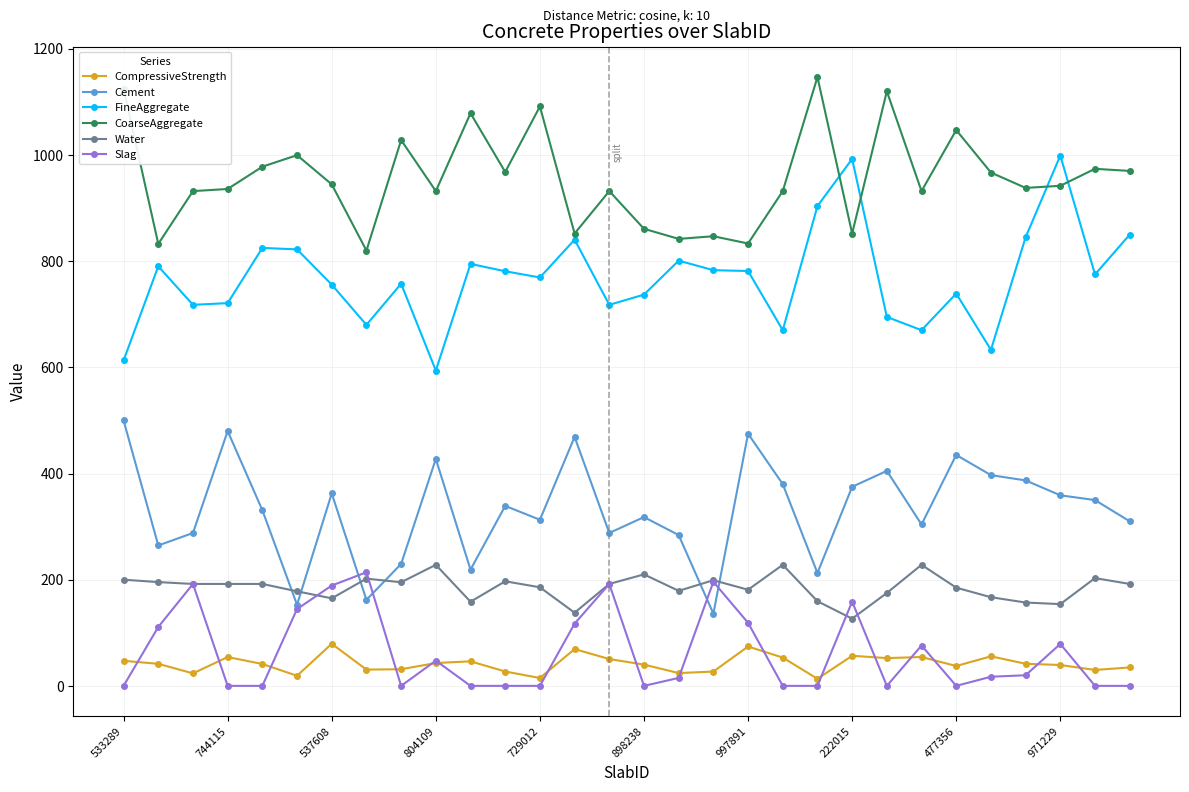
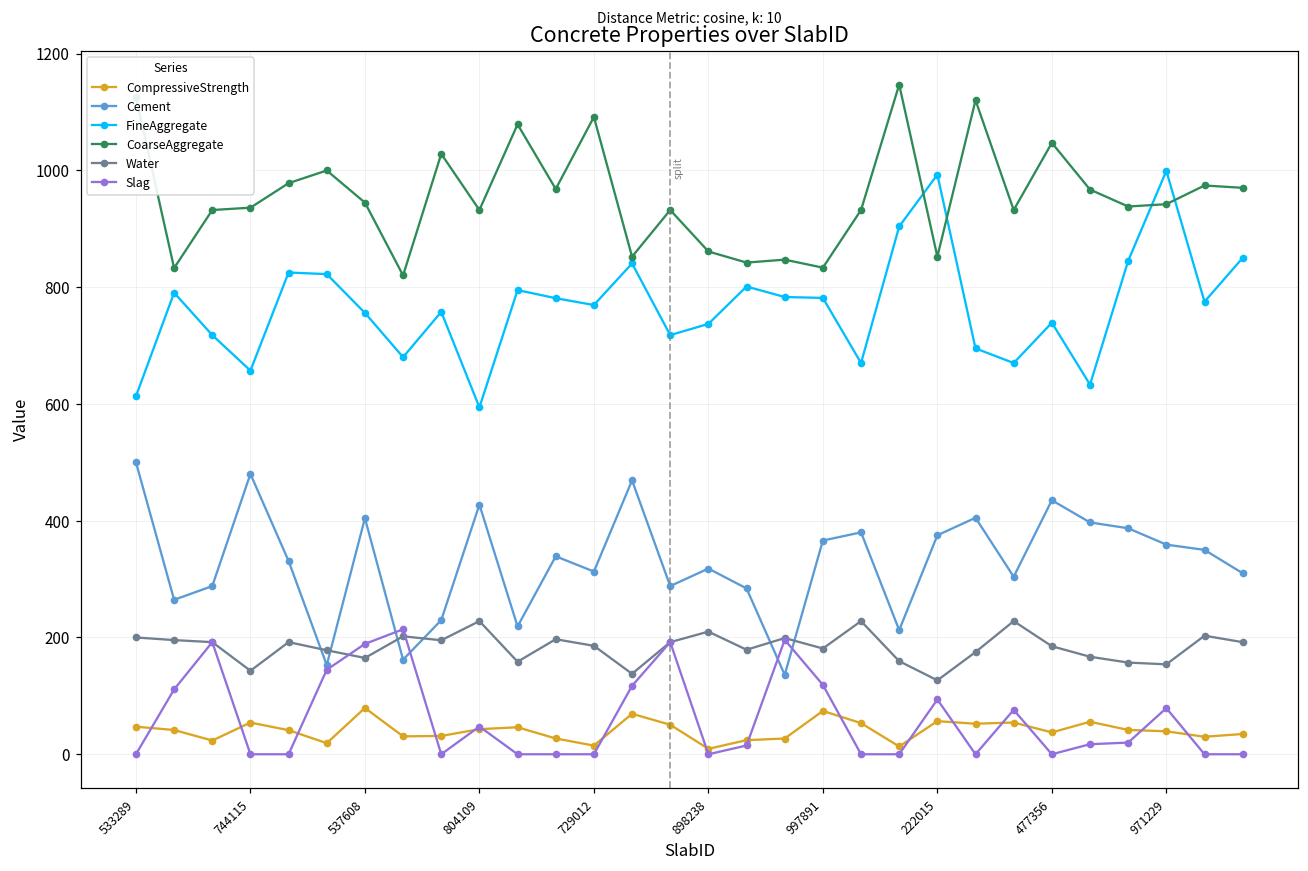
FineAggregate, 744115: 720 -> 660
Water, 744115: 190 -> 140
Cement, 537608: 360 -> 400
CompressiveStrength, 898238: 40 -> 10
Cement, 997891: 480 -> 370
Slag, 222015: 160 -> 90
